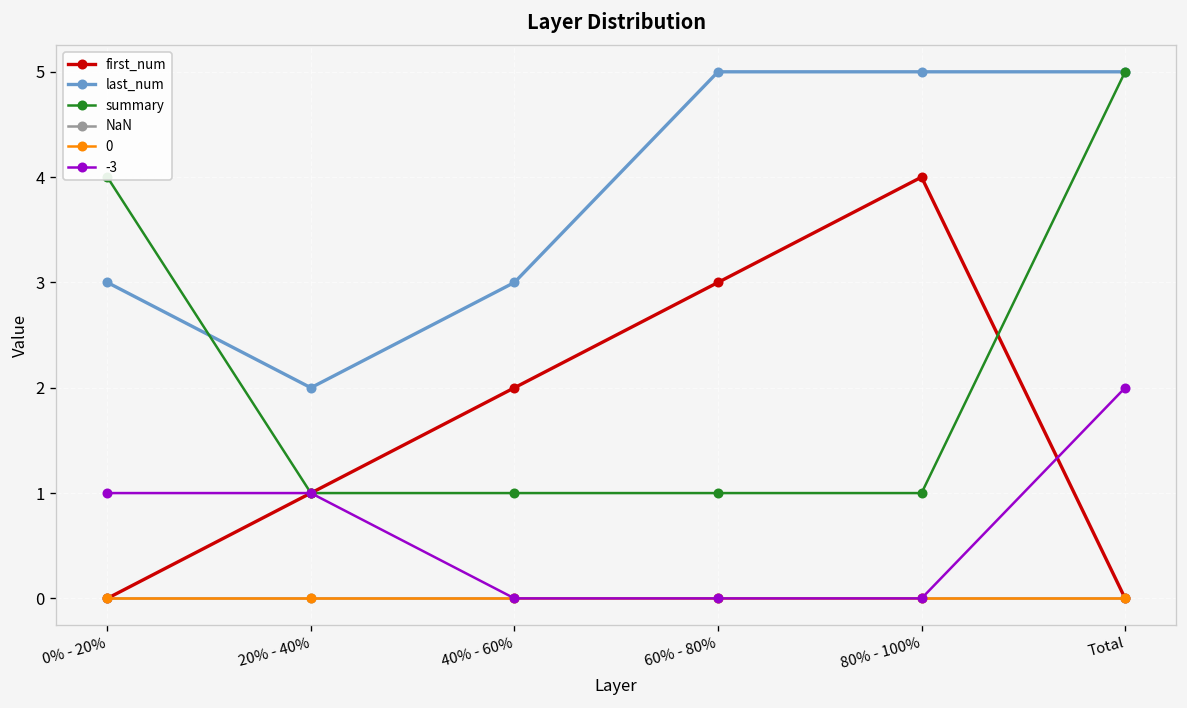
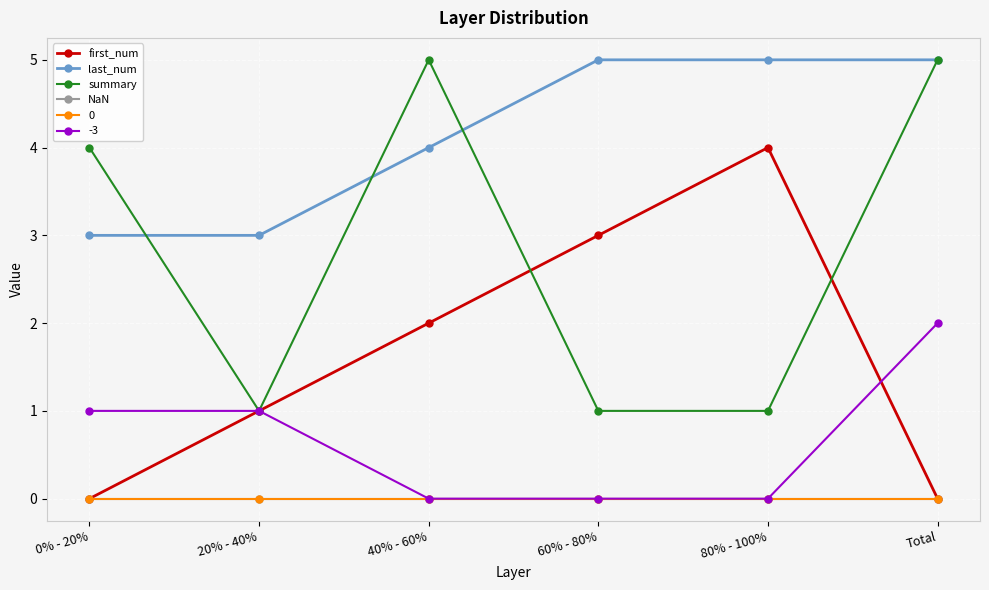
last_num, 20% - 40%: 2 -> 3
last_num, 40% - 60%: 3 -> 4
summary, 40% - 60%: 1 -> 5
